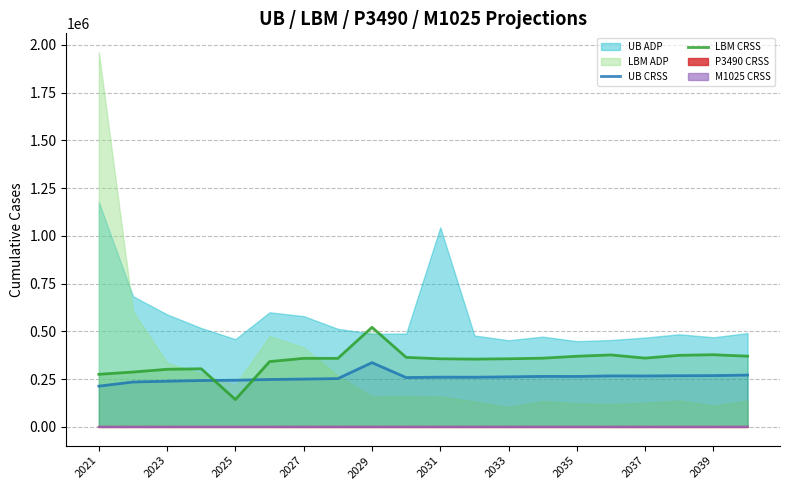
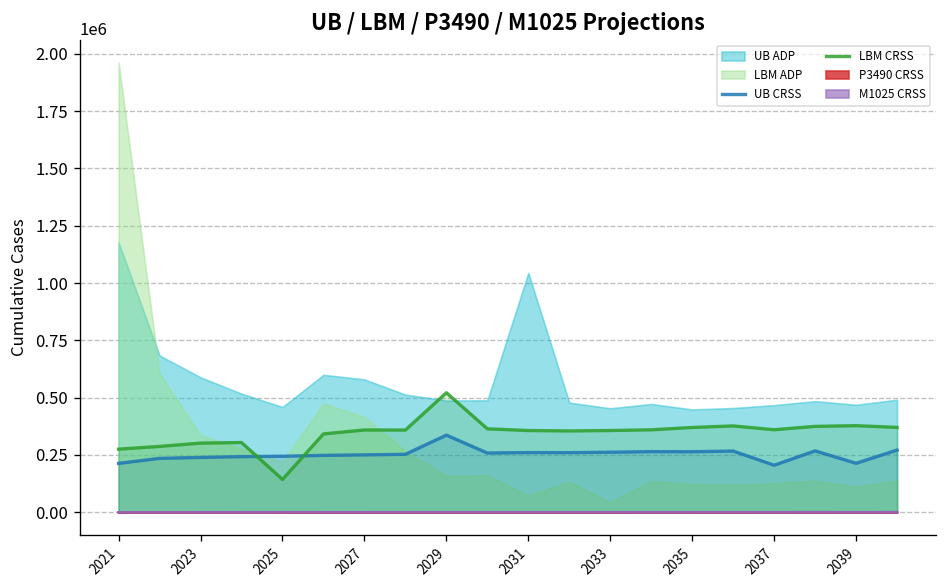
LBM ADP, 2031: 160000 -> 70000
LBM ADP, 2033: 100000 -> 40000
UB CRSS, 2037: 270000 -> 210000
UB CRSS, 2039: 270000 -> 210000
